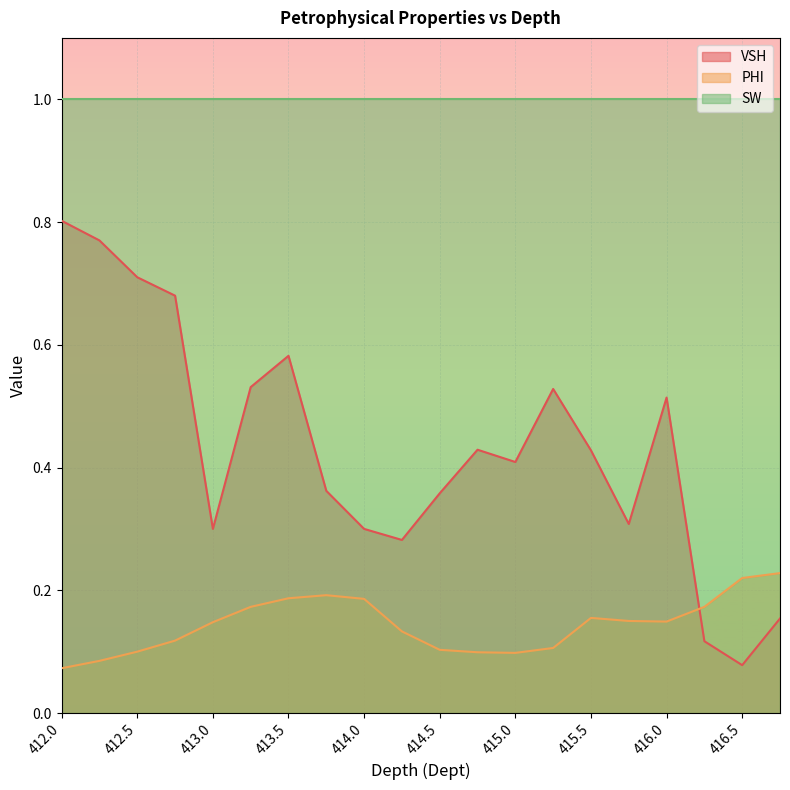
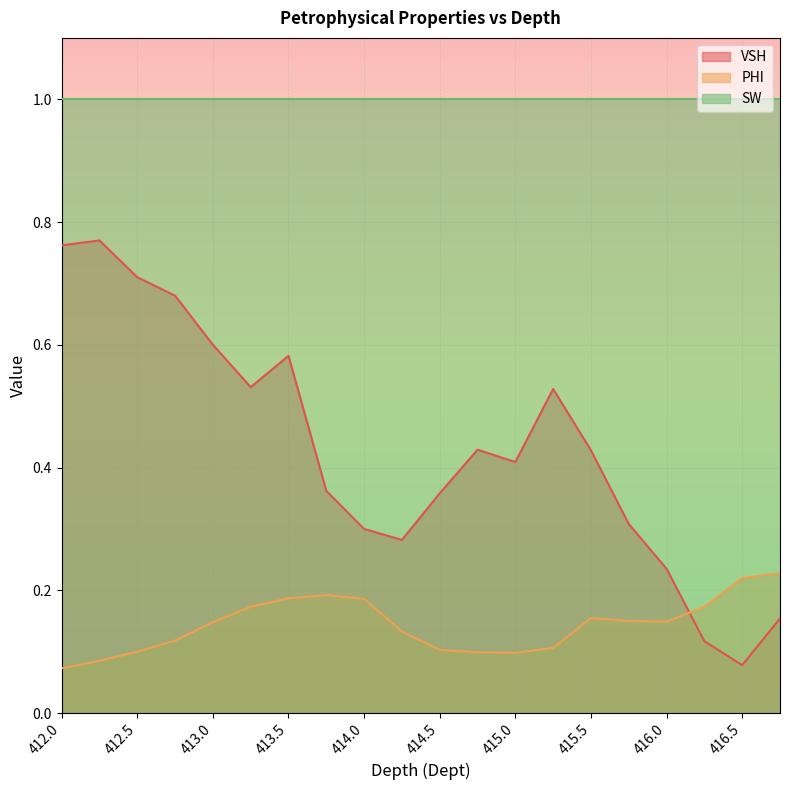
VSH, 412.0: 0.80 -> 0.76
VSH, 413.0: 0.3 -> 0.6
VSH, 416.0: 0.51 -> 0.24
